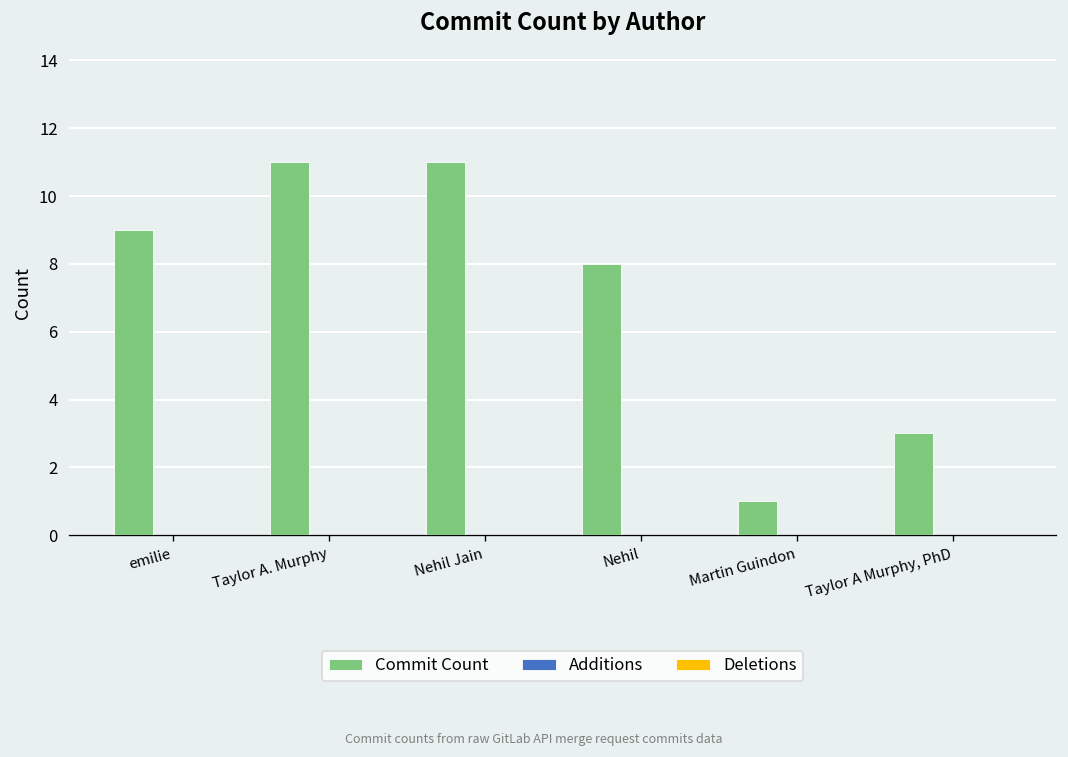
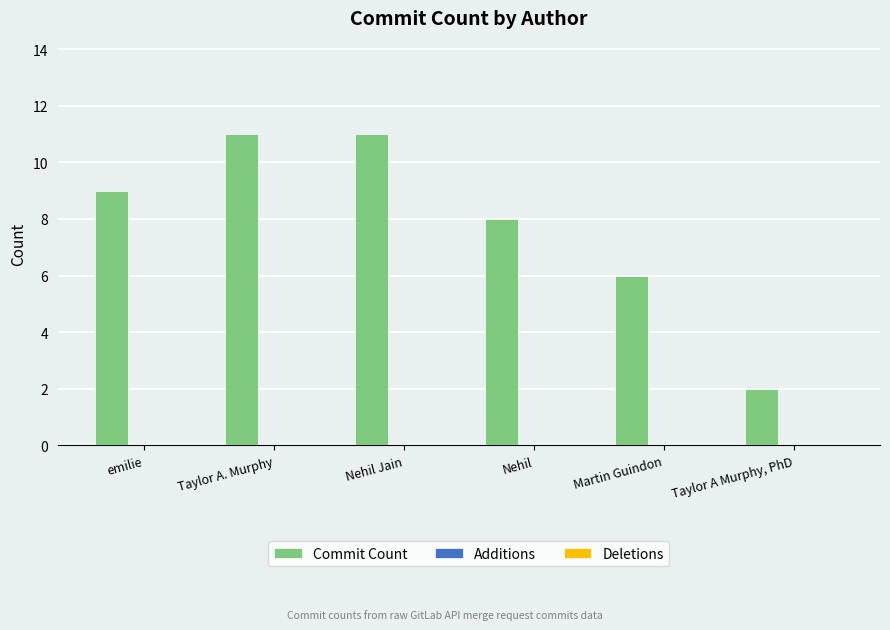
Commit Count, Martin Guindon: 1 -> 6
Commit Count, Taylor A Murphy, PhD: 3 -> 2
